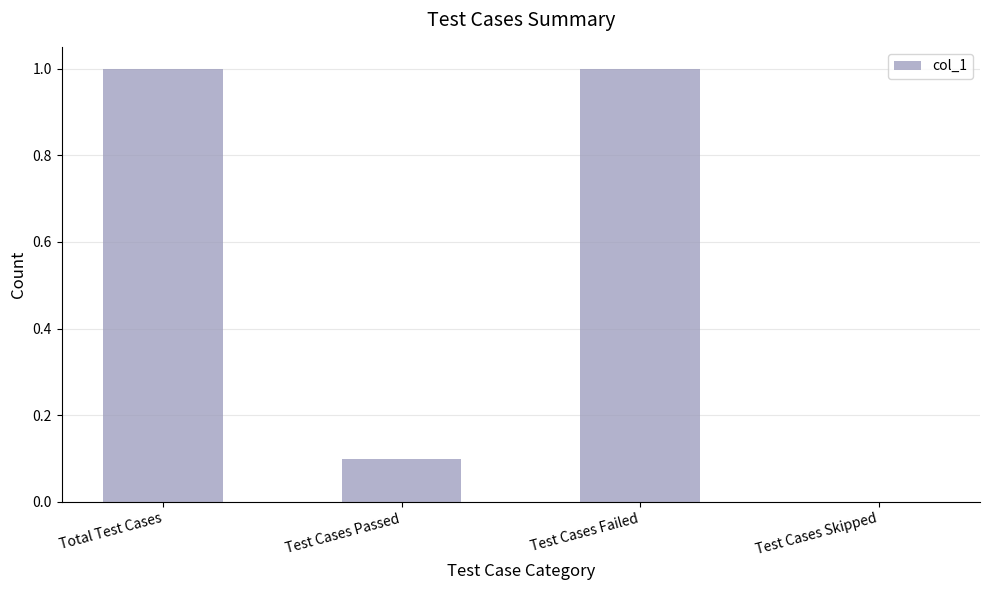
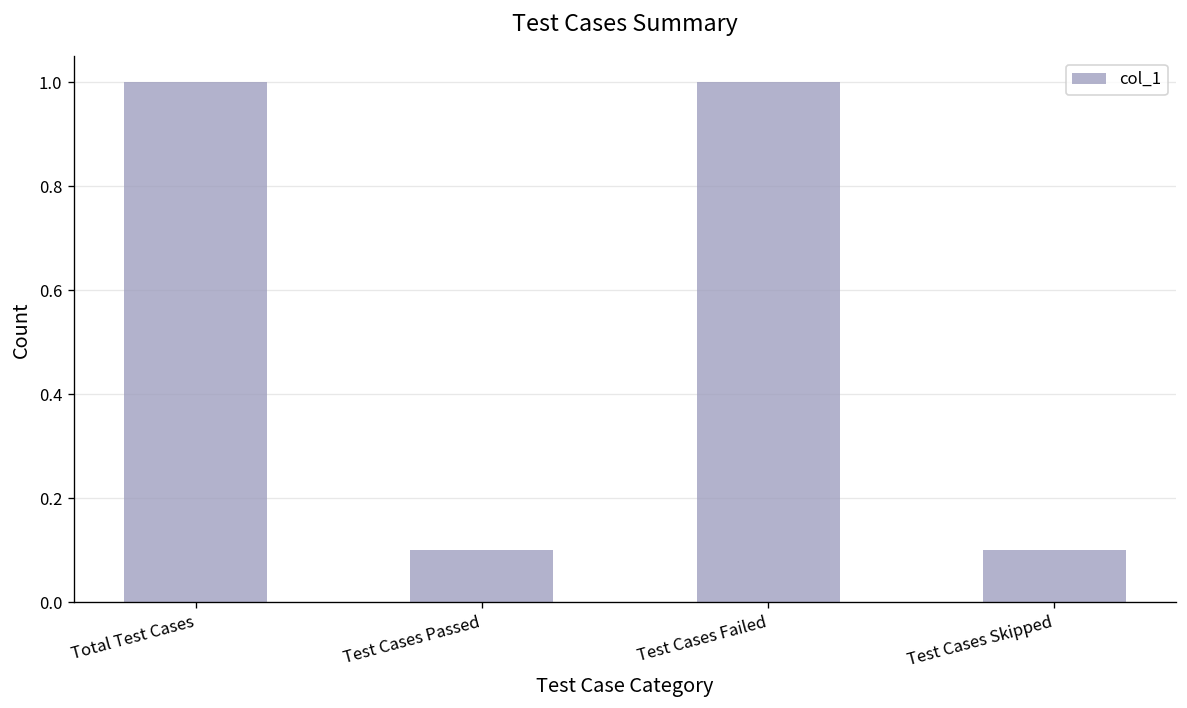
Test Cases Skipped: 0.0 -> 0.1
